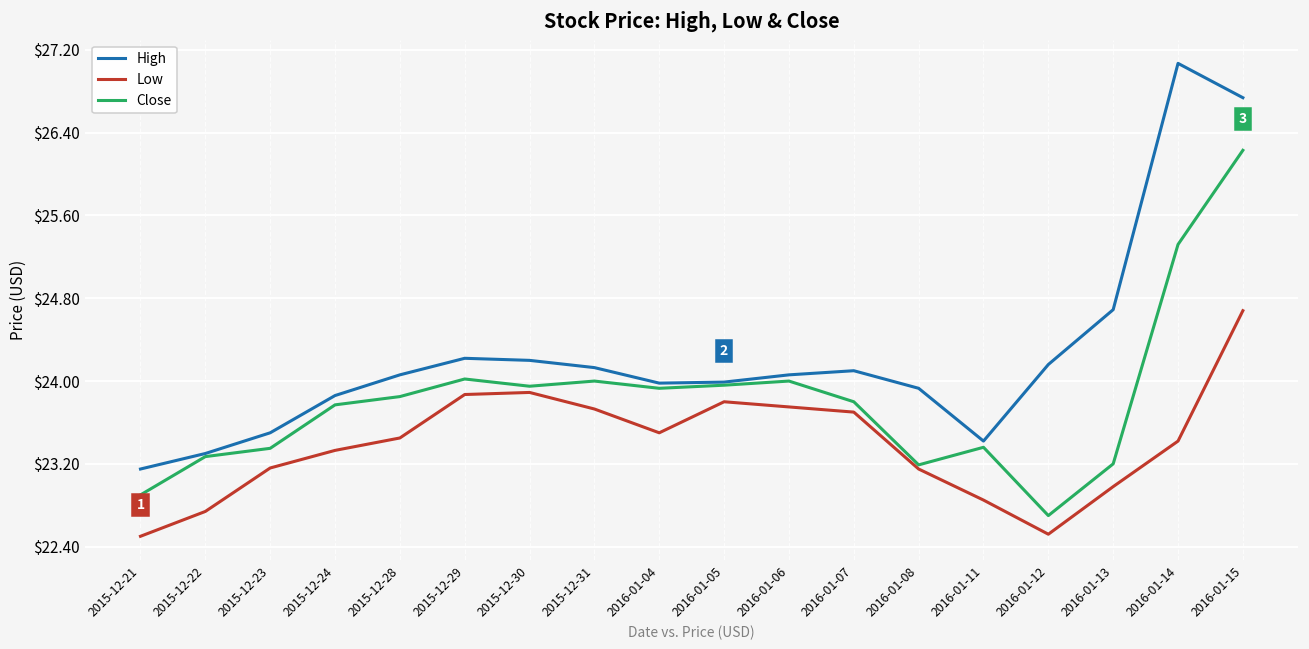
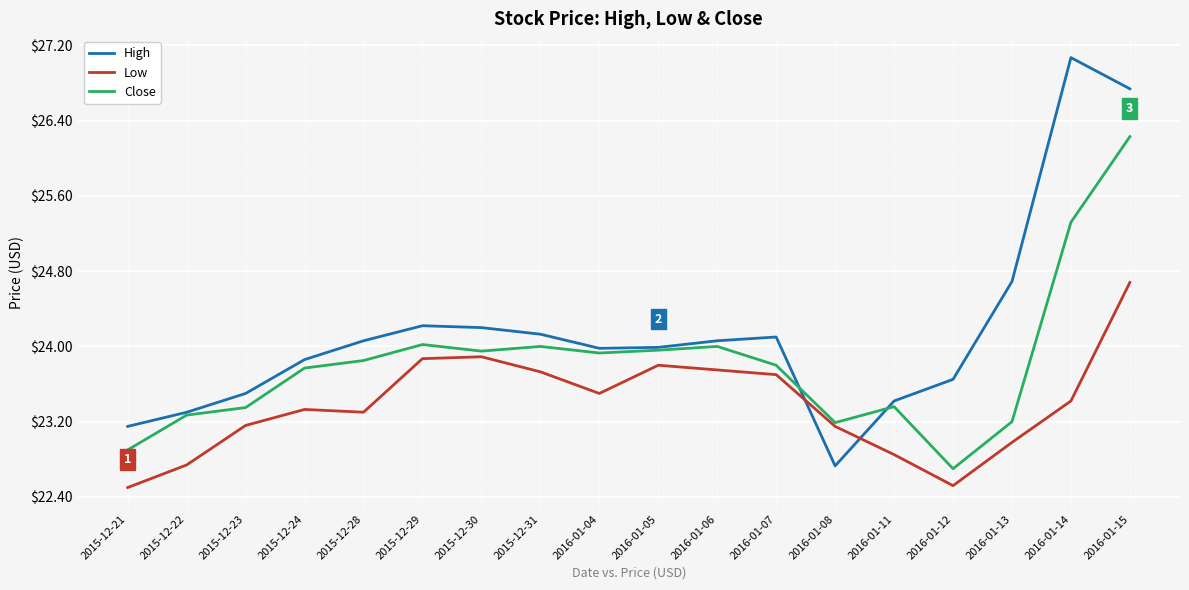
Low, 2015-12-28: $23.5 -> $23.3
High, 2016-01-08: $23.9 -> $22.7
High, 2016-01-12: $24.2 -> $23.7
